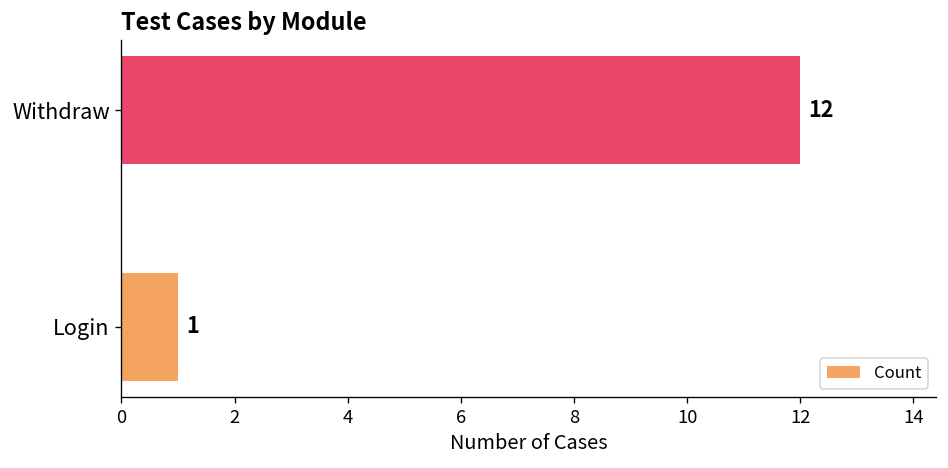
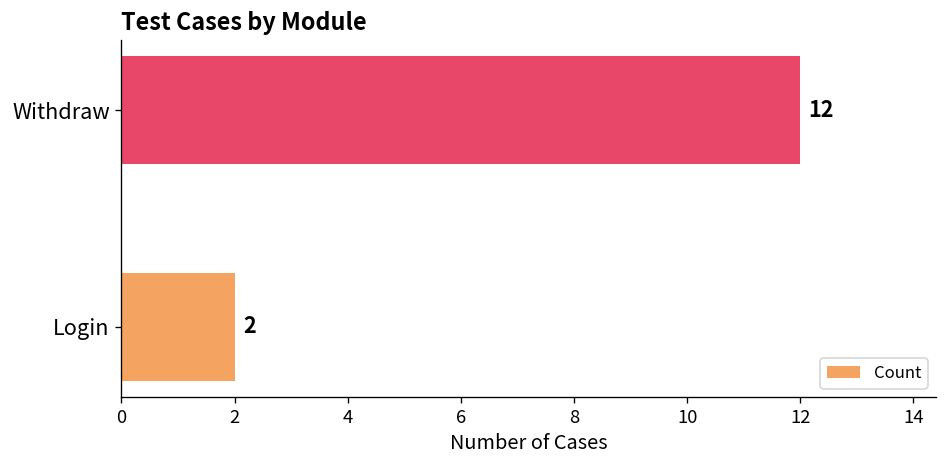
Login: 1 -> 2
